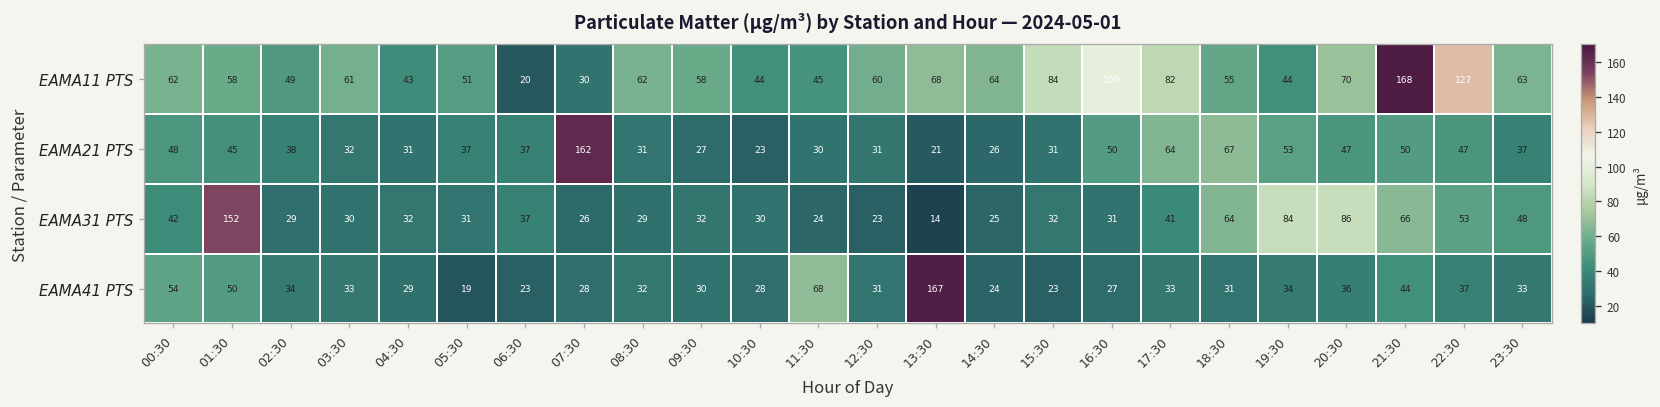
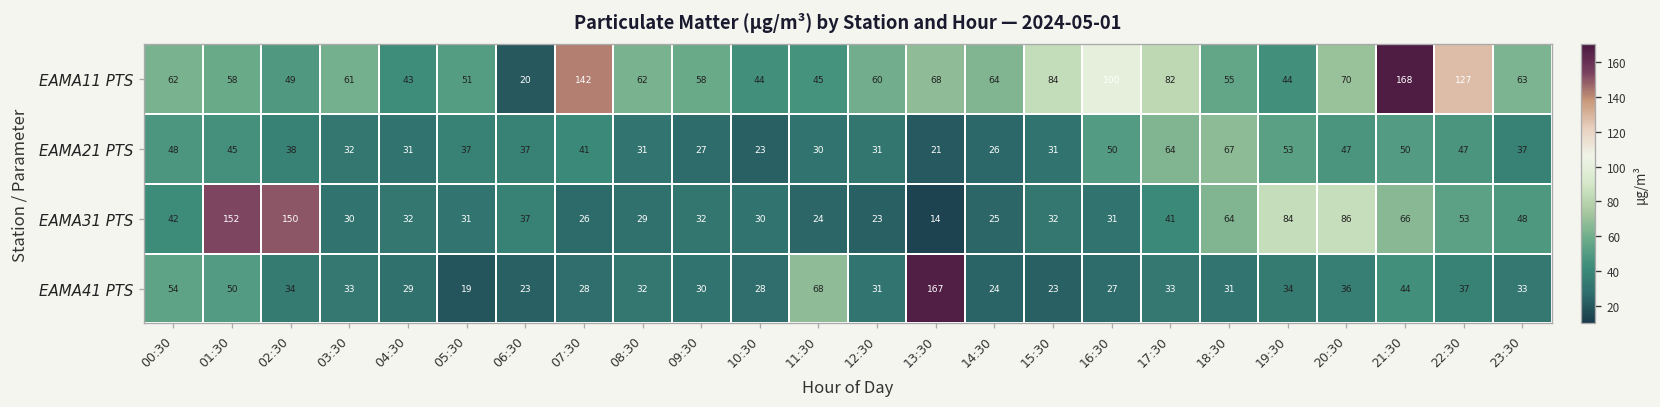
EAMA11 PTS, 07:30: 30 -> 142
EAMA21 PTS, 07:30: 162 -> 41
EAMA31 PTS, 02:30: 29 -> 150
